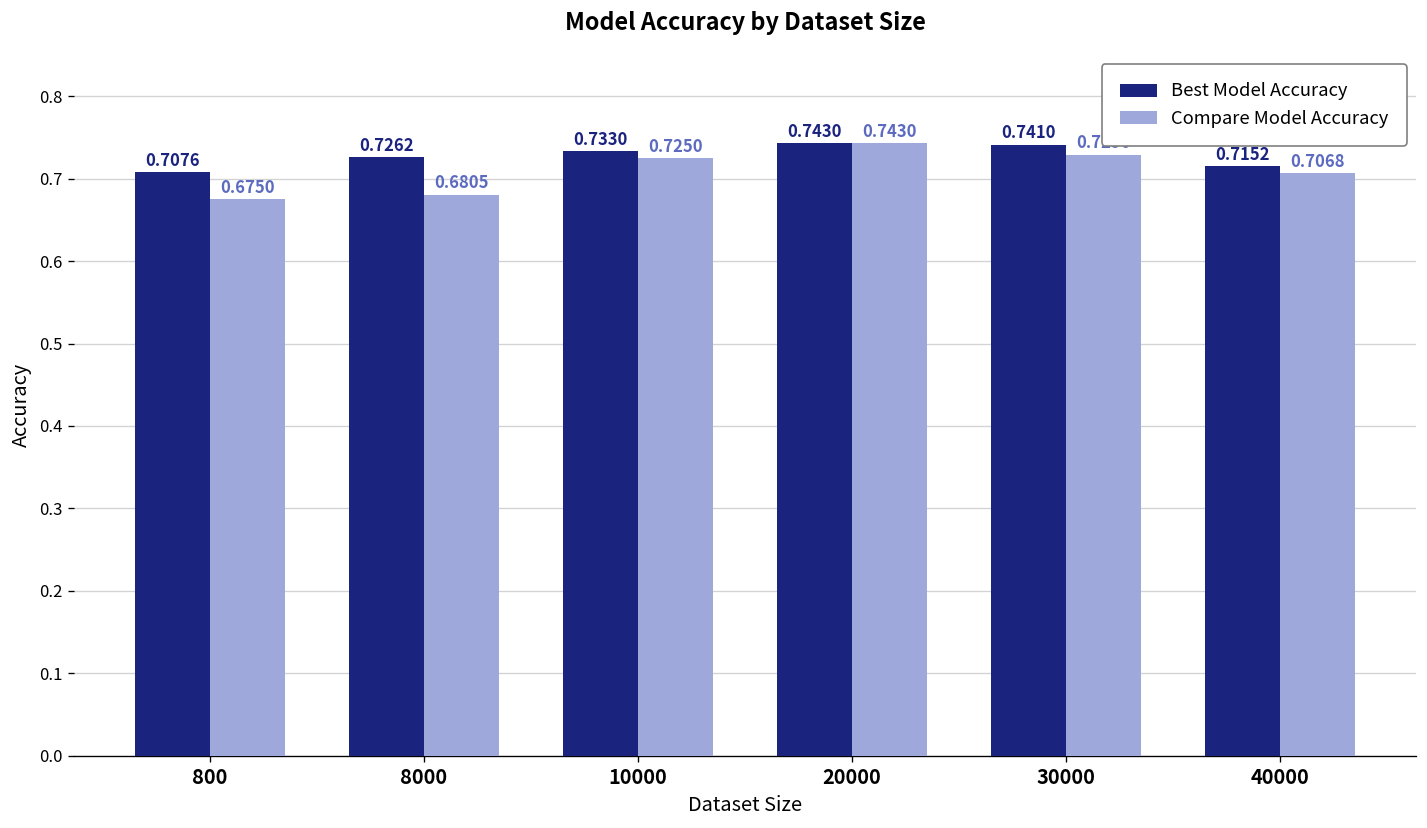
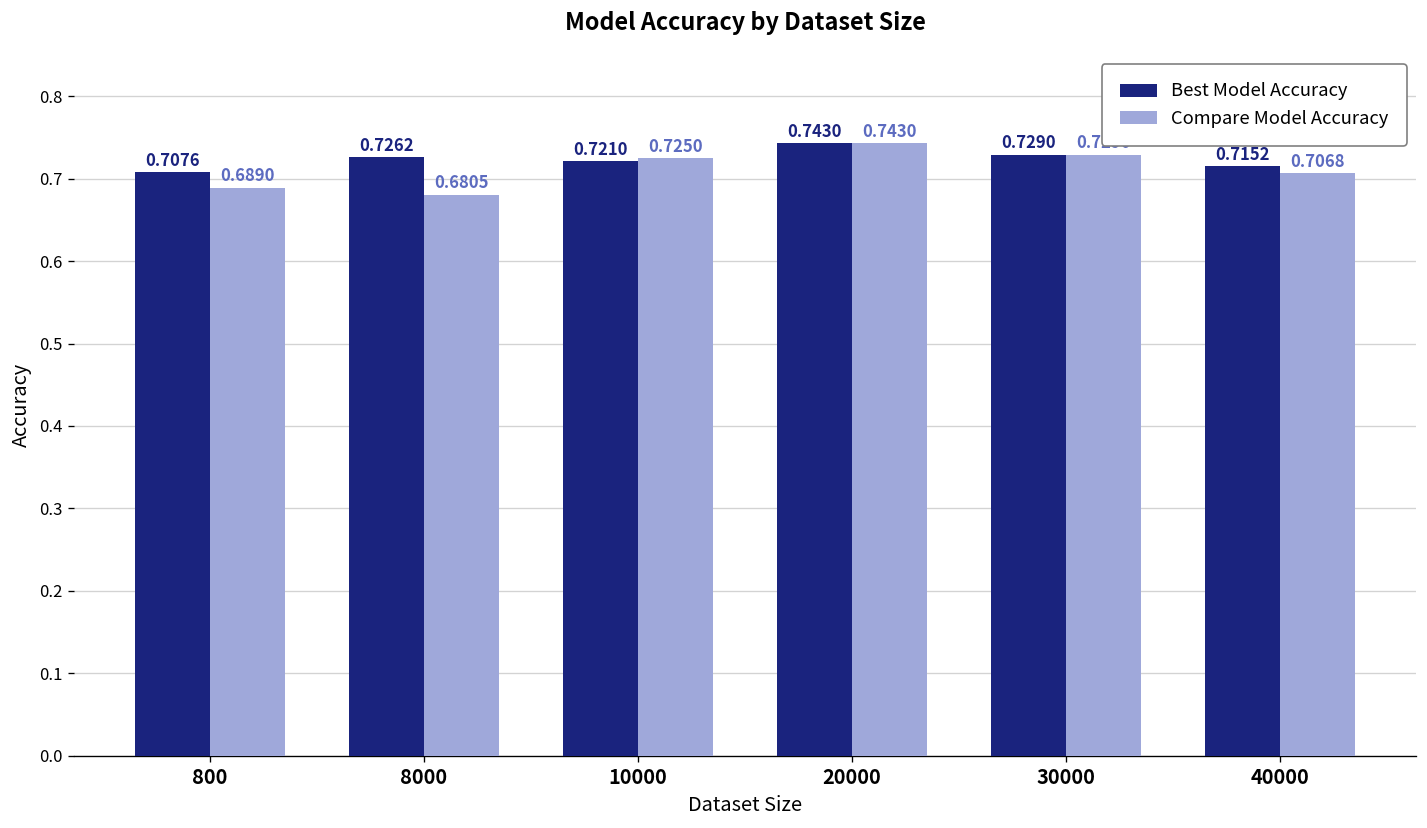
Compare Model Accuracy, 800: 0.6750 -> 0.6890
Best Model Accuracy, 10000: 0.7330 -> 0.7210
Best Model Accuracy, 30000: 0.7410 -> 0.7290
